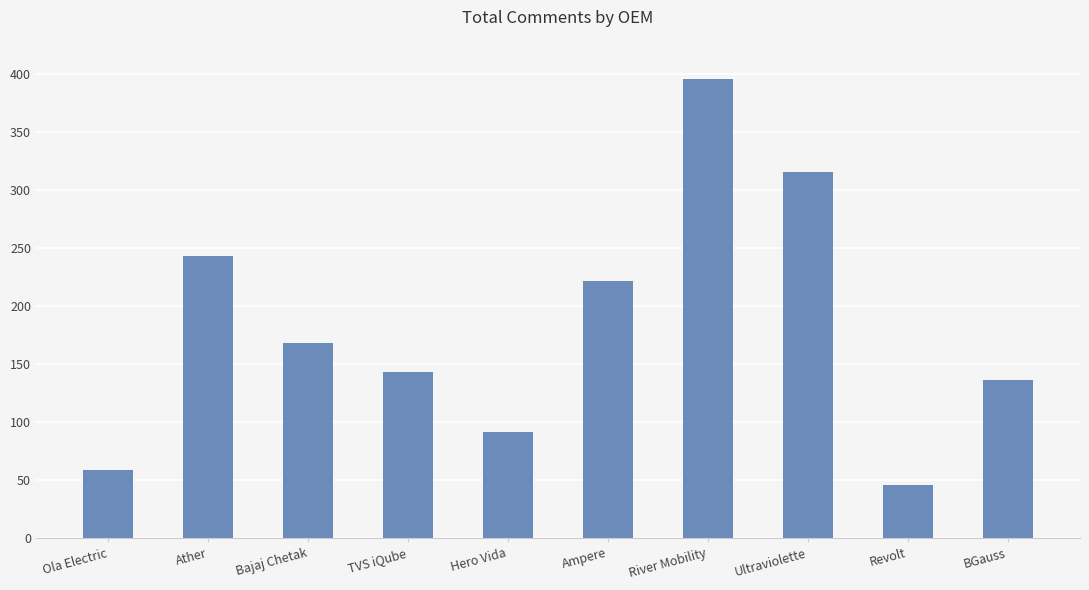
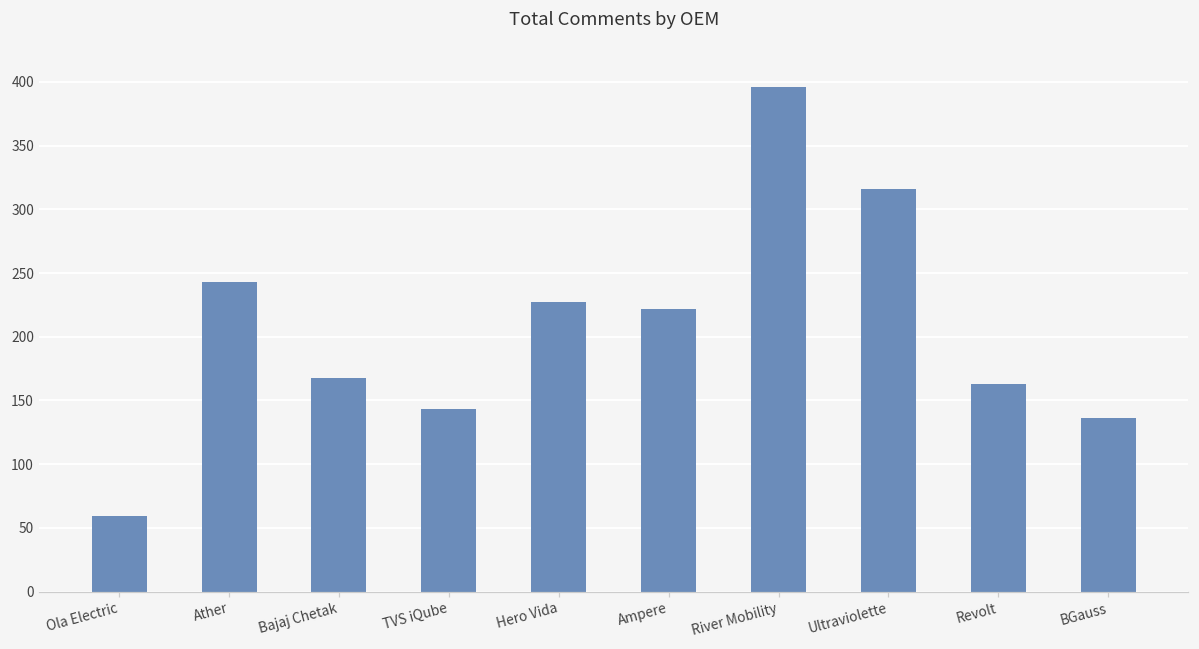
Hero Vida: 91 -> 227
Revolt: 46 -> 163
